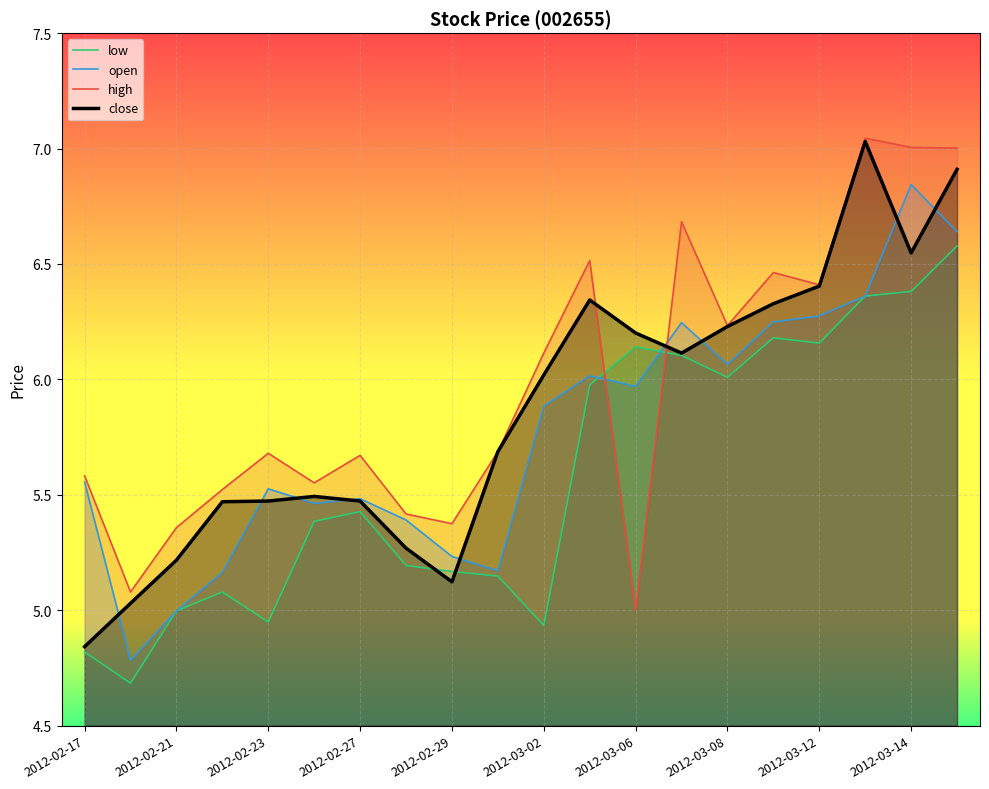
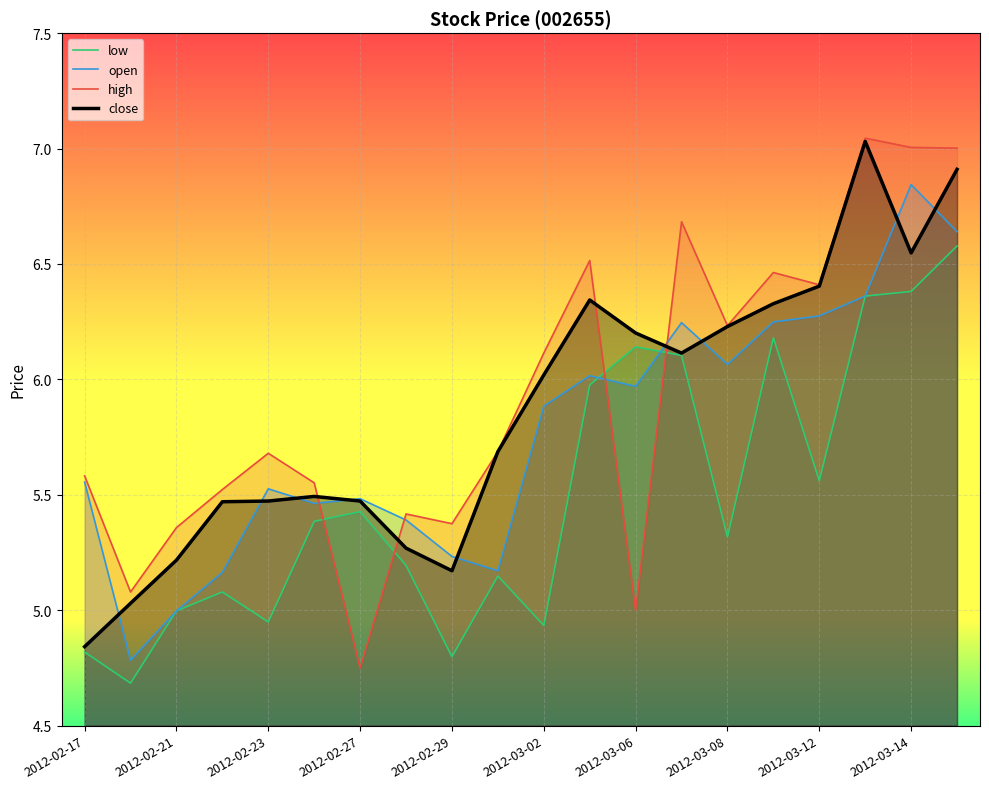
high, 2012-02-27: 5.67 -> 4.75
low, 2012-02-29: 5.17 -> 4.80
close, 2012-02-29: 5.12 -> 5.17
low, 2012-03-08: 6.01 -> 5.32
low, 2012-03-12: 6.16 -> 5.56
